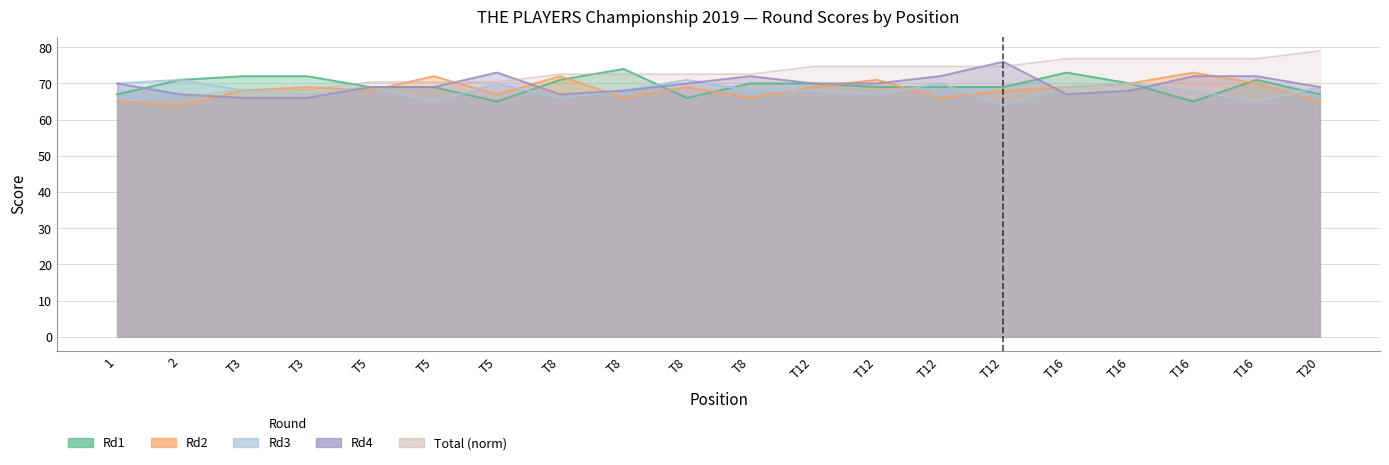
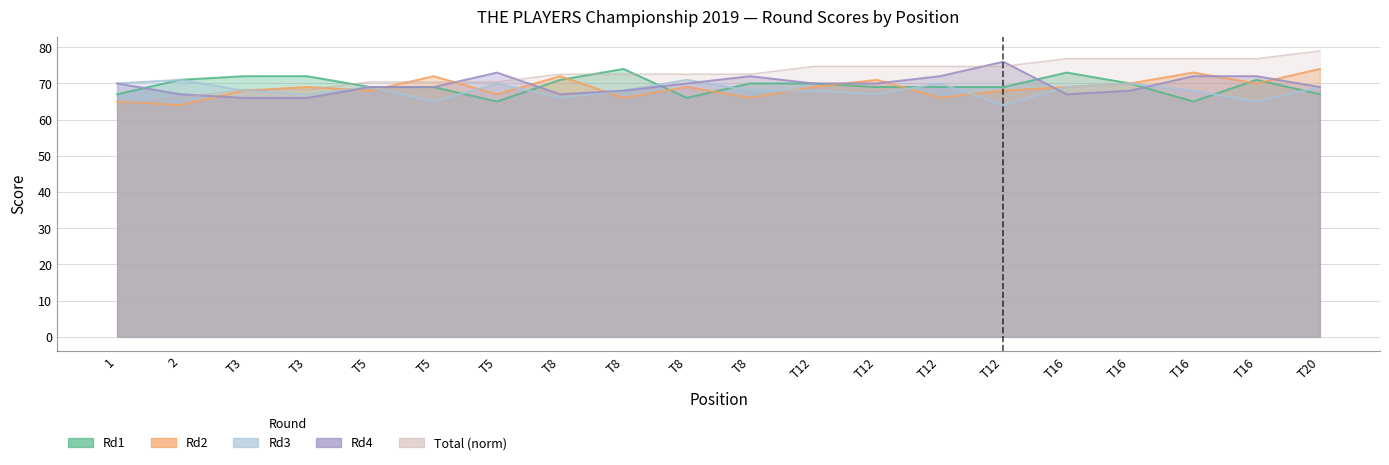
Rd2, T20: 65 -> 74
